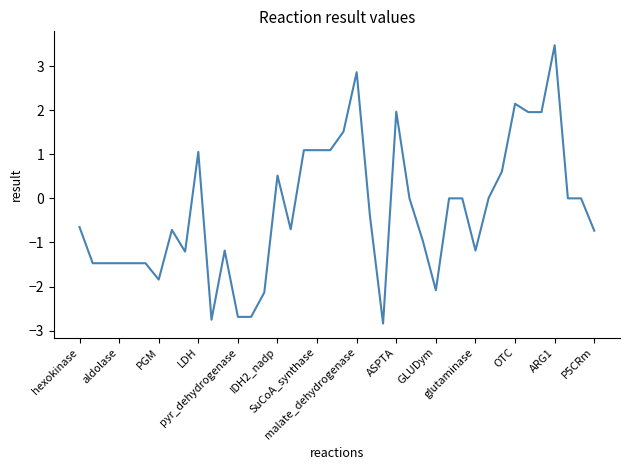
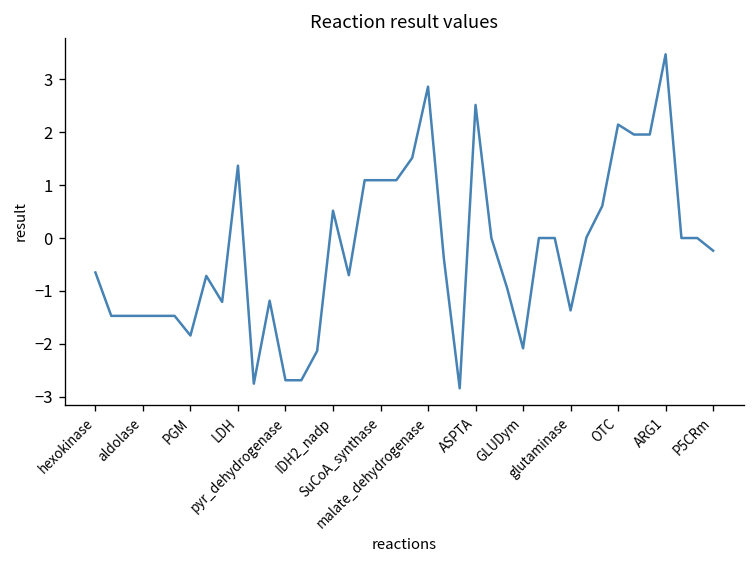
LDH: 1.1 -> 1.4
ASPTA: 2.0 -> 2.5
glutaminase: -1.2 -> -1.4
P5CRm: -0.7 -> -0.2
